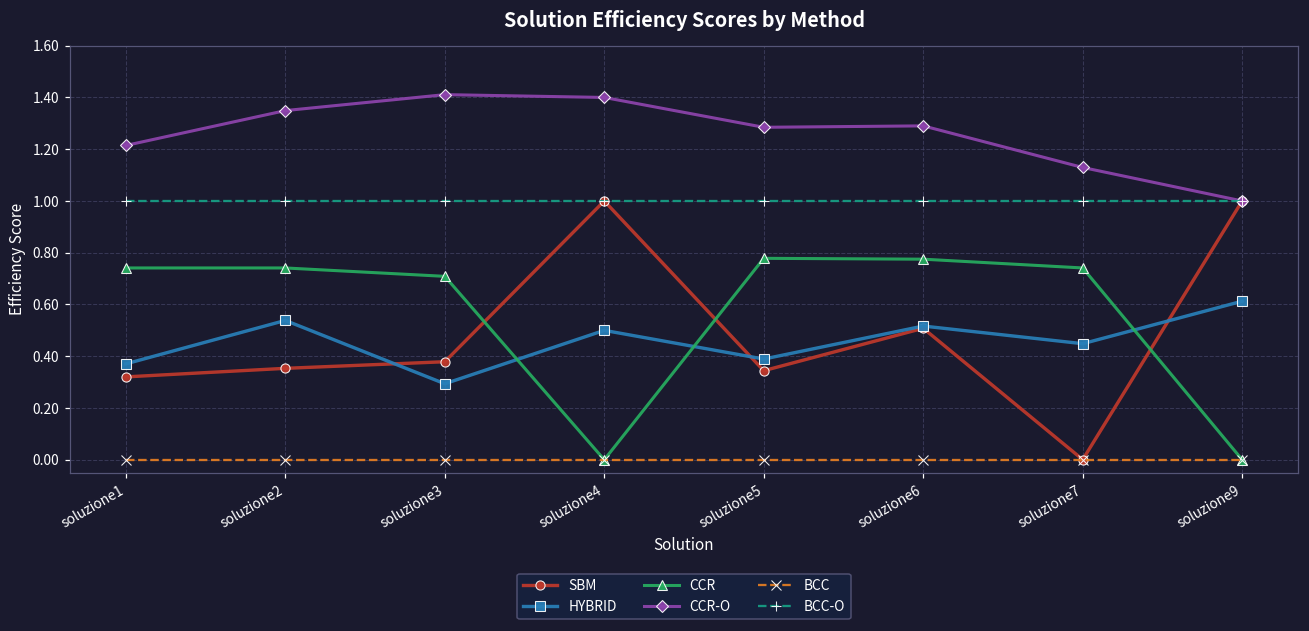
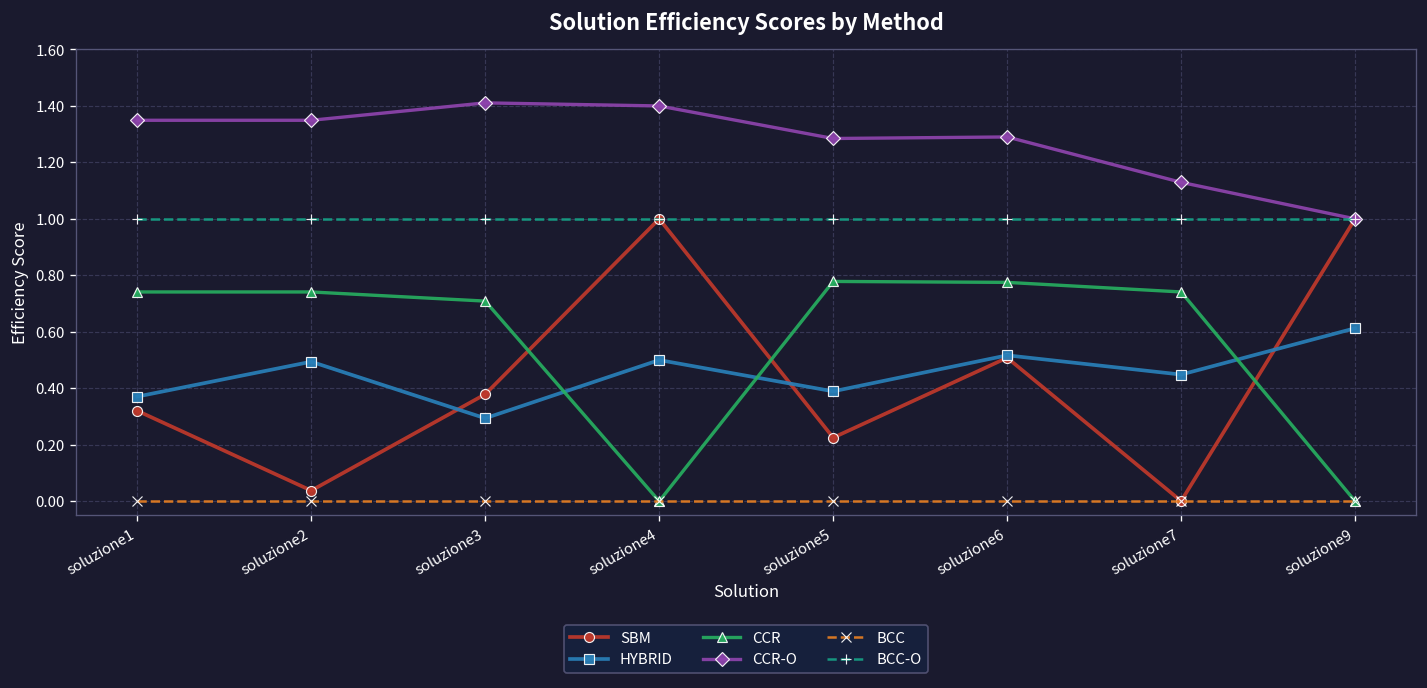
CCR-O, soluzione1: 1.21 -> 1.35
SBM, soluzione2: 0.35 -> 0.04
HYBRID, soluzione2: 0.54 -> 0.49
SBM, soluzione5: 0.34 -> 0.23
